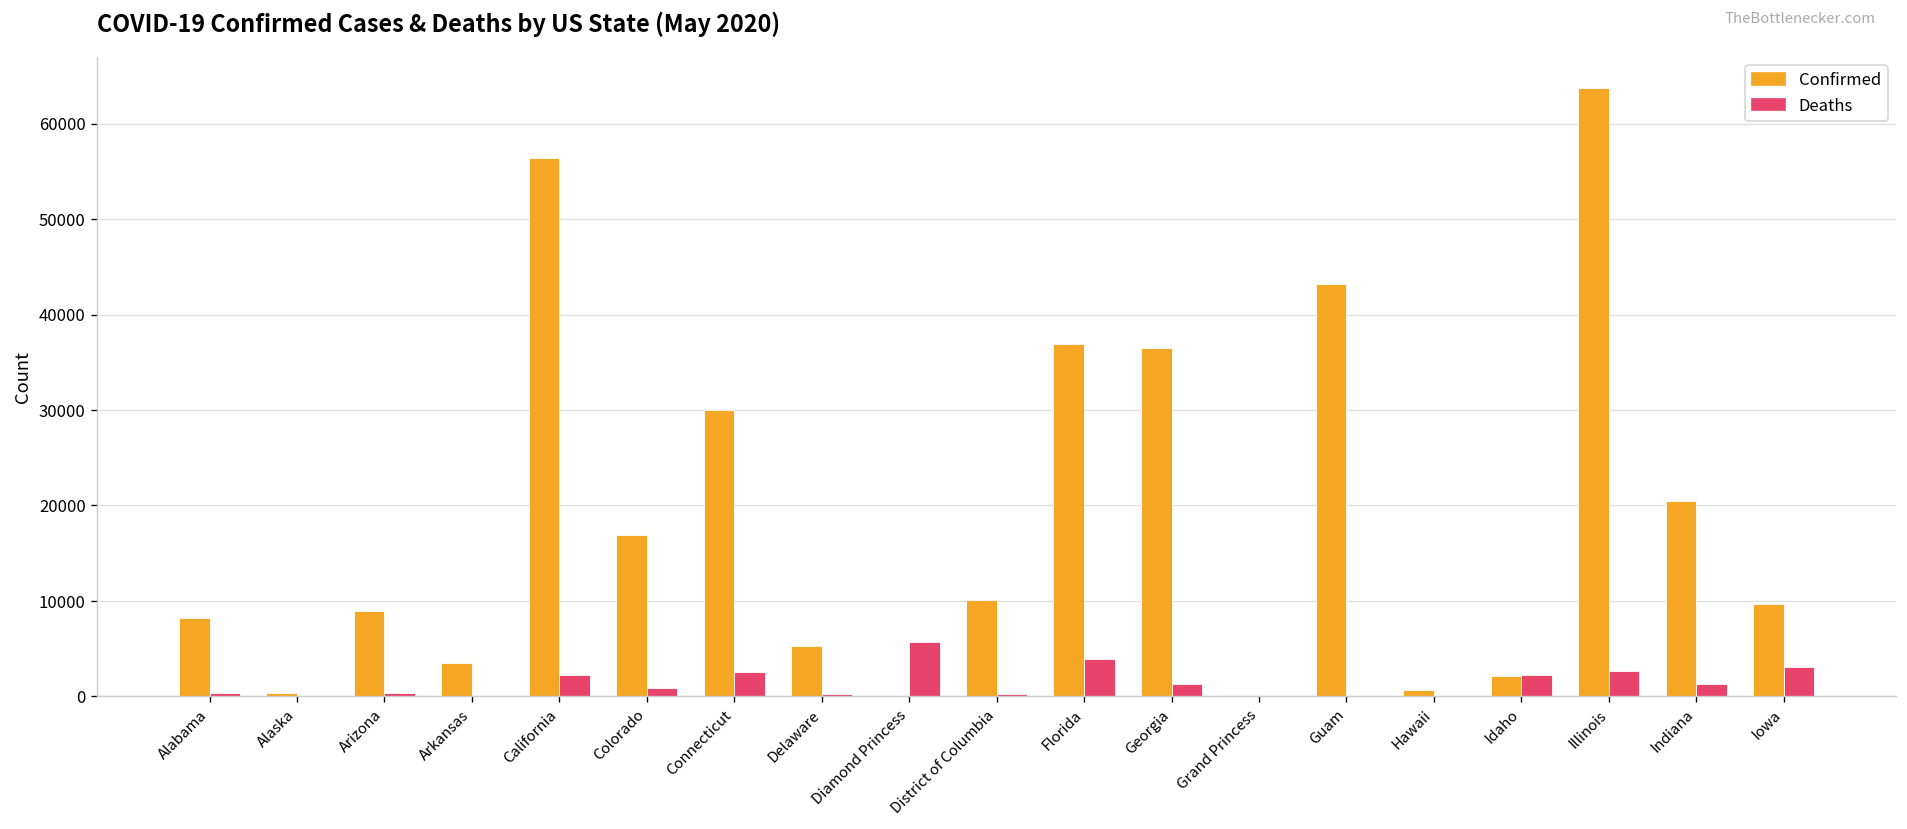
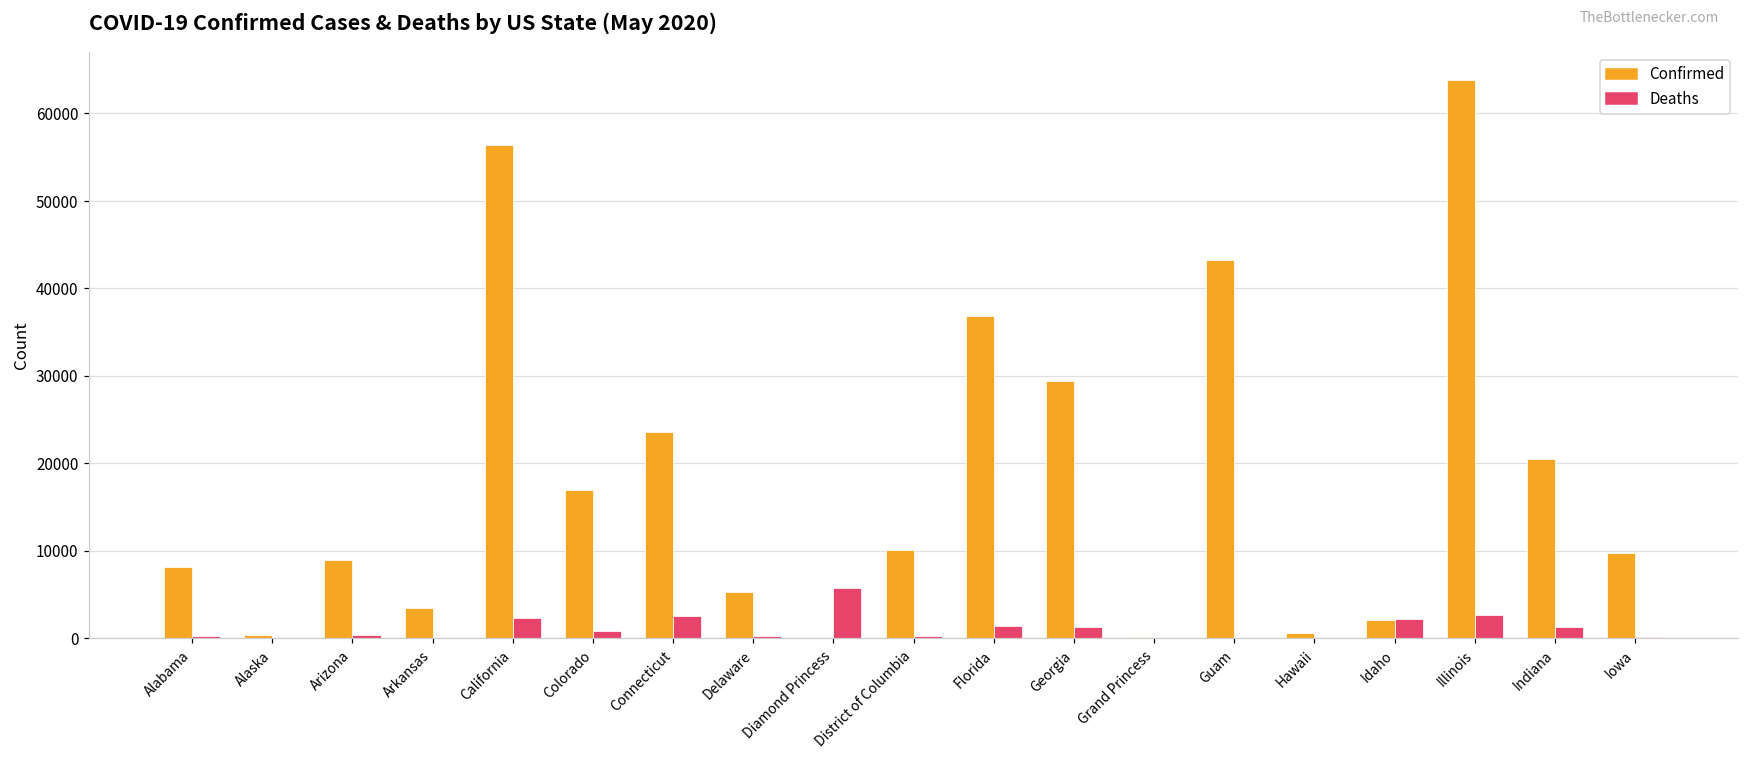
Confirmed, Connecticut: 30000 -> 24000
Deaths, Florida: 4000 -> 1000
Confirmed, Georgia: 36000 -> 29000
Deaths, Iowa: 3000 -> 0
